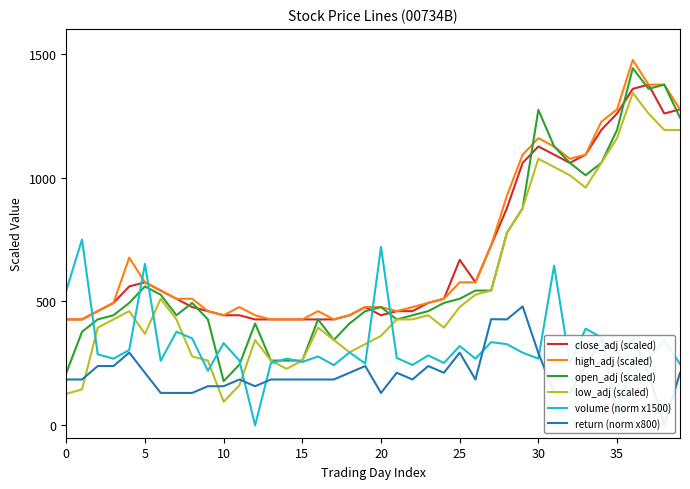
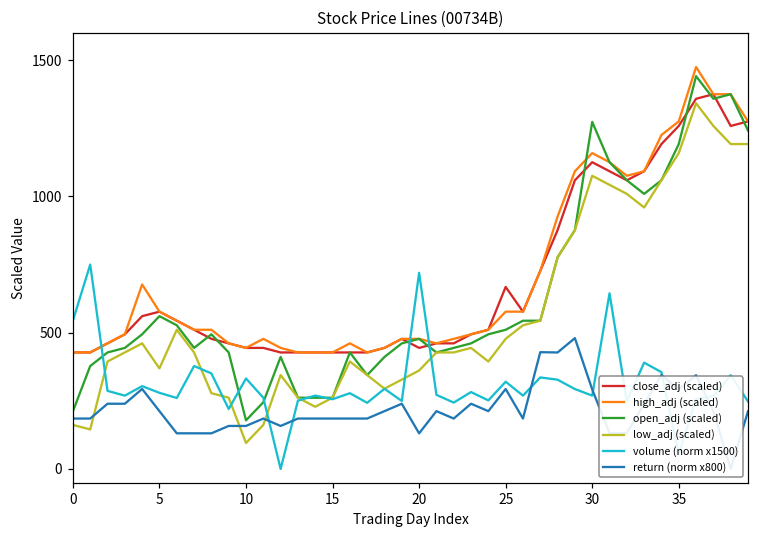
low_adj (scaled), 0: 130 -> 160
volume (norm x1500), 5: 650 -> 280
